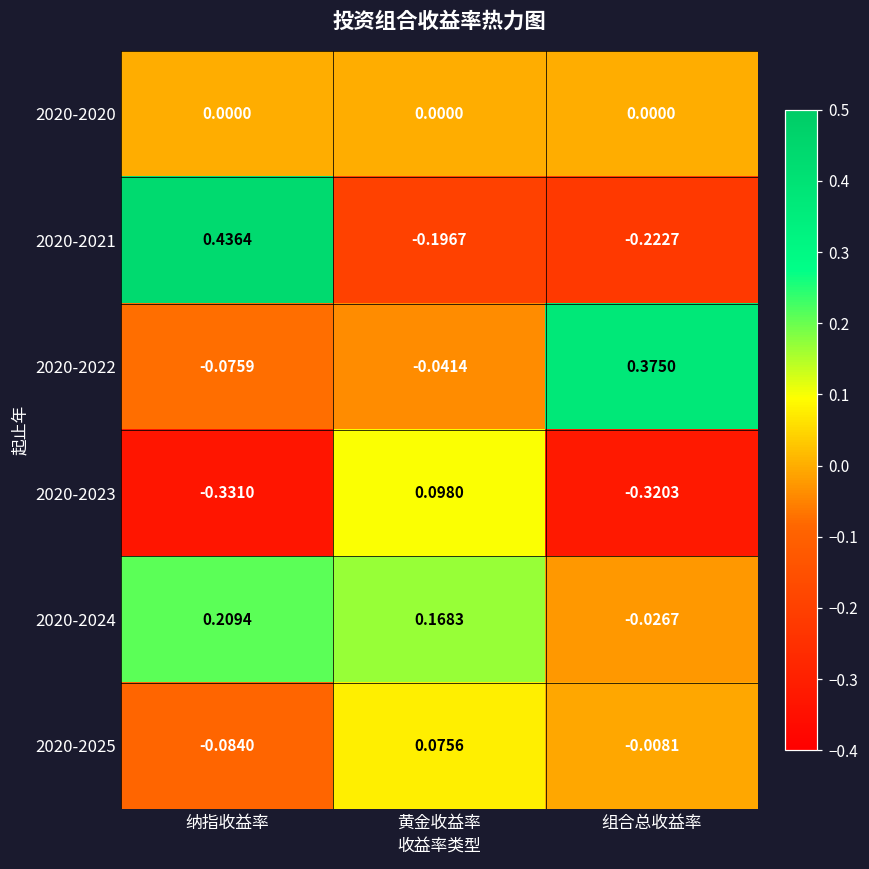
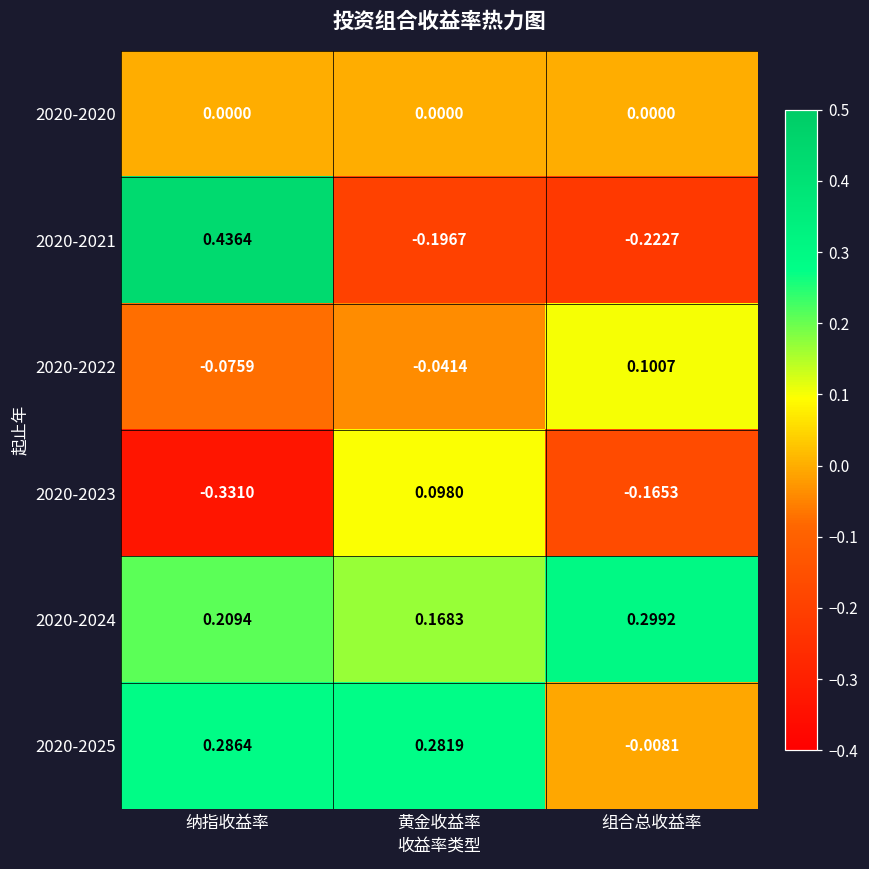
2020-2022, 组合总收益率: 0.3750 -> 0.1007
2020-2023, 组合总收益率: -0.3203 -> -0.1653
2020-2024, 组合总收益率: -0.0267 -> 0.2992
2020-2025, 纳指收益率: -0.0840 -> 0.2864
2020-2025, 黄金收益率: 0.0756 -> 0.2819
